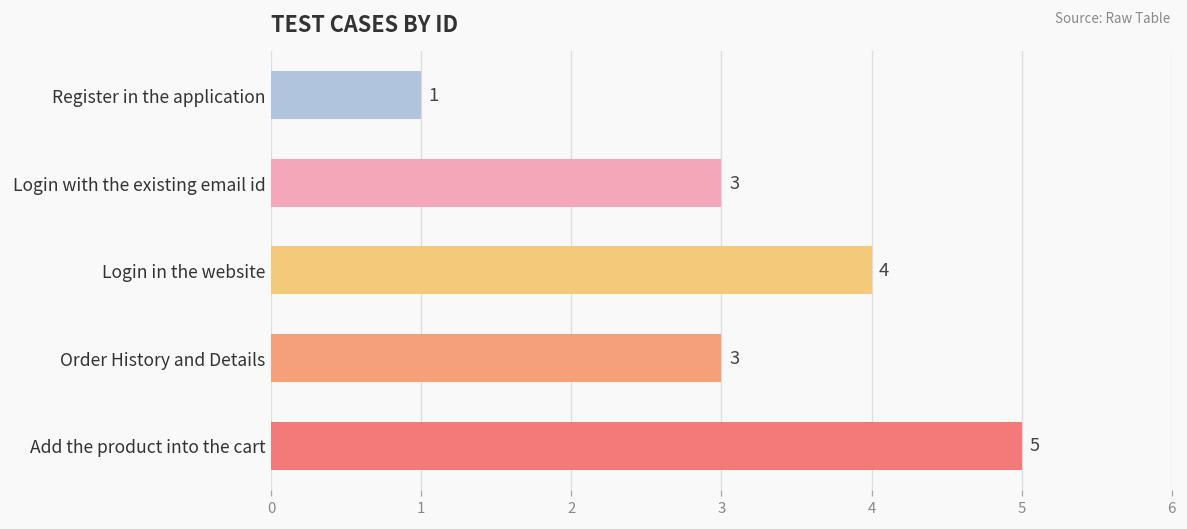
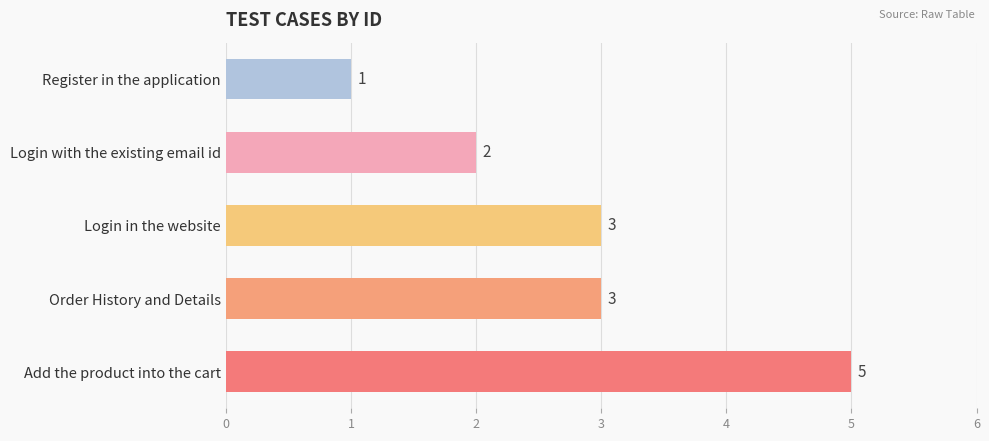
Login with the existing email id: 3 -> 2
Login in the website: 4 -> 3
